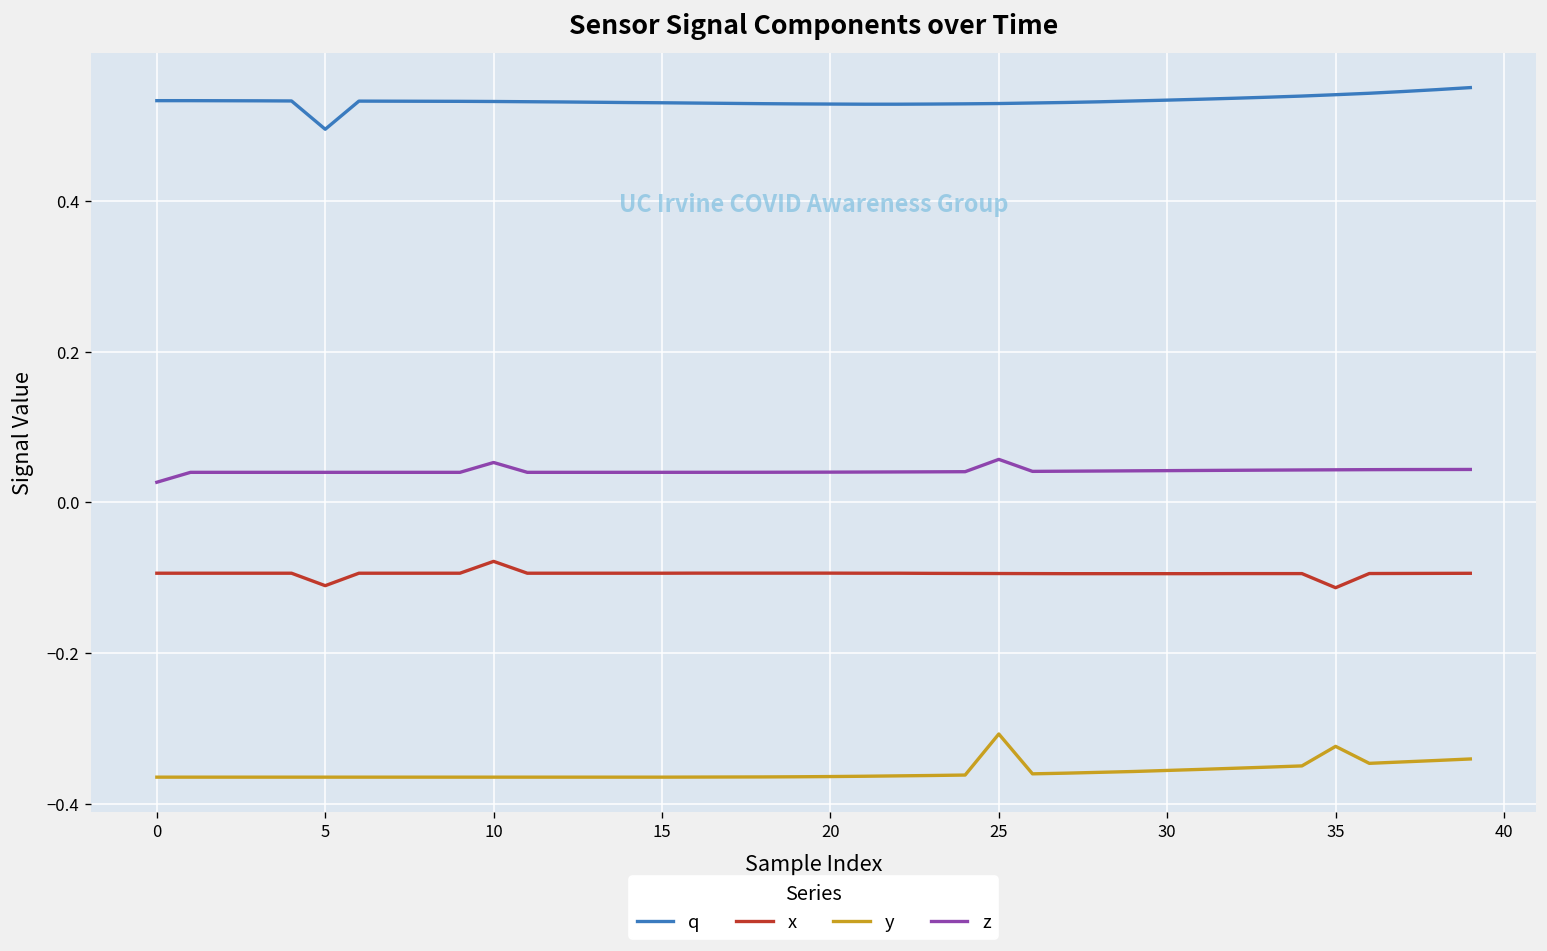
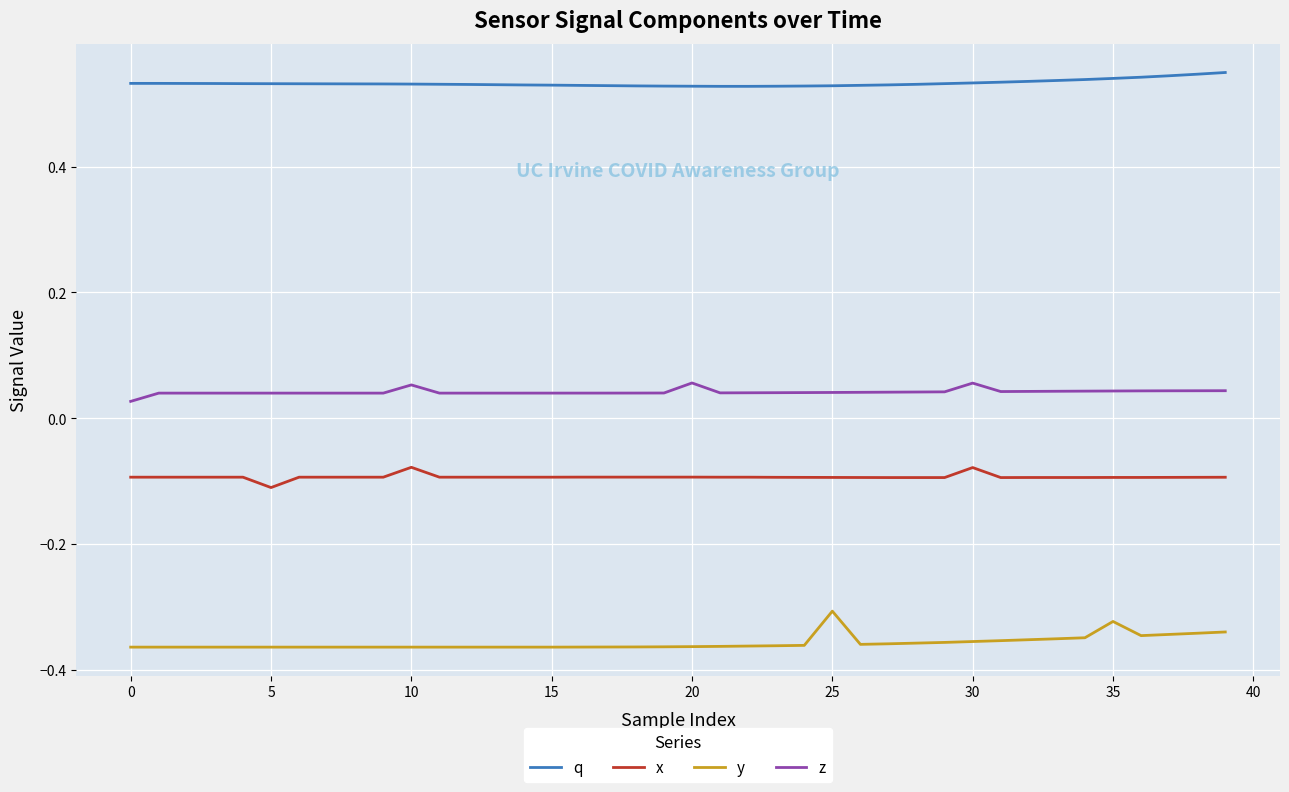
q, 5: 0.49 -> 0.53
z, 20: 0.04 -> 0.06
z, 25: 0.06 -> 0.04
x, 30: -0.09 -> -0.08
z, 30: 0.04 -> 0.06
x, 35: -0.11 -> -0.09
